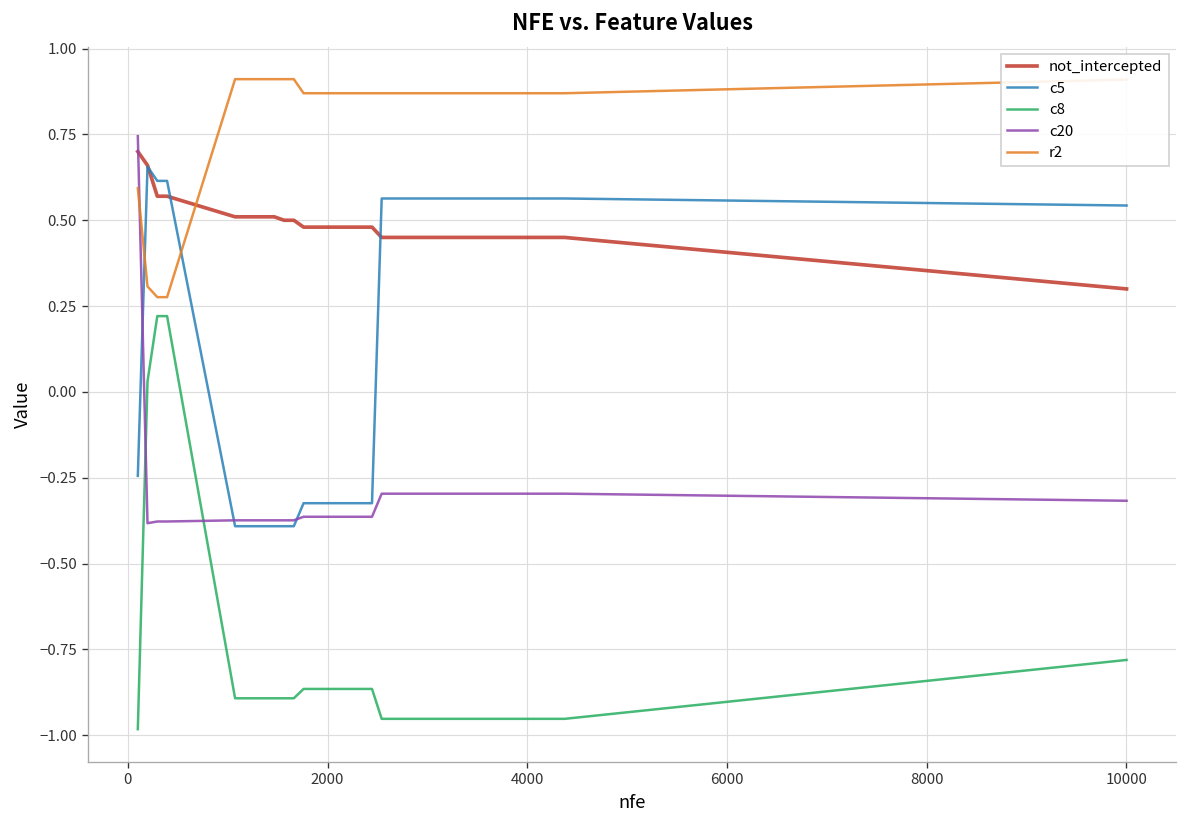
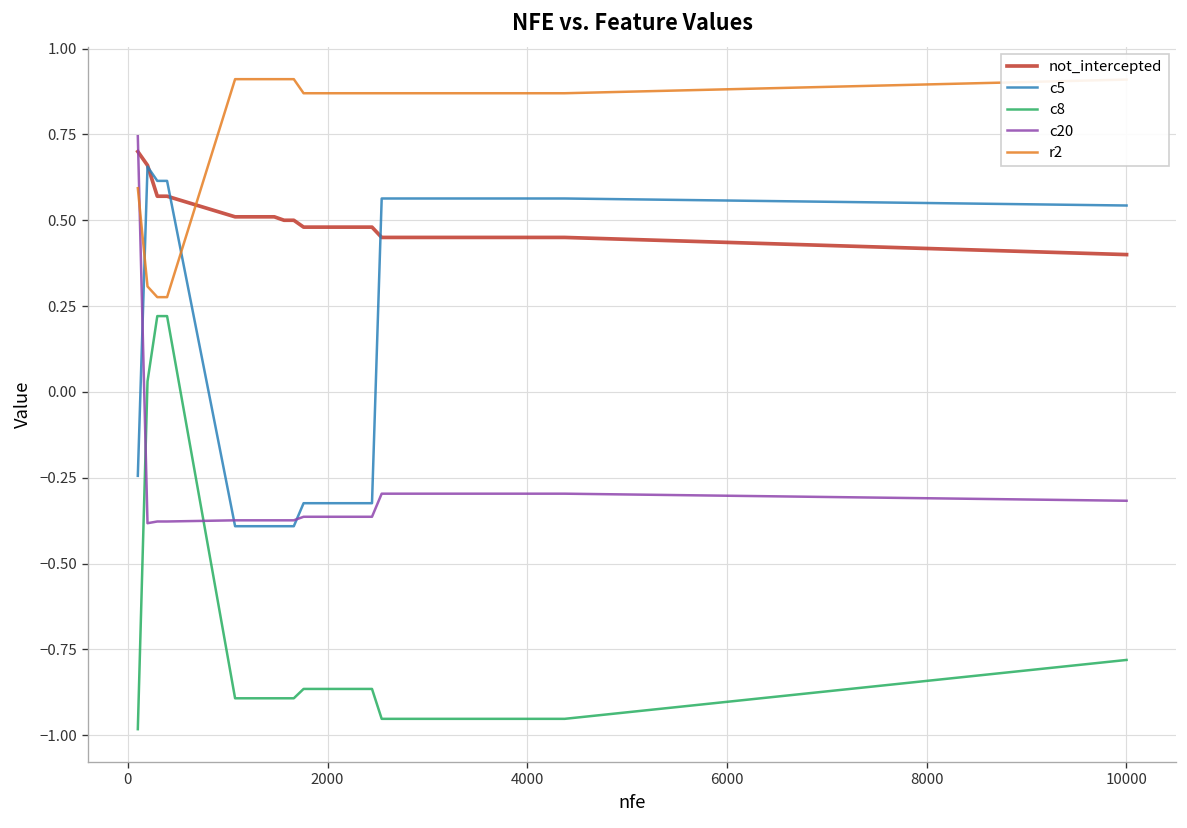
not_intercepted, 10000: 0.3 -> 0.4
